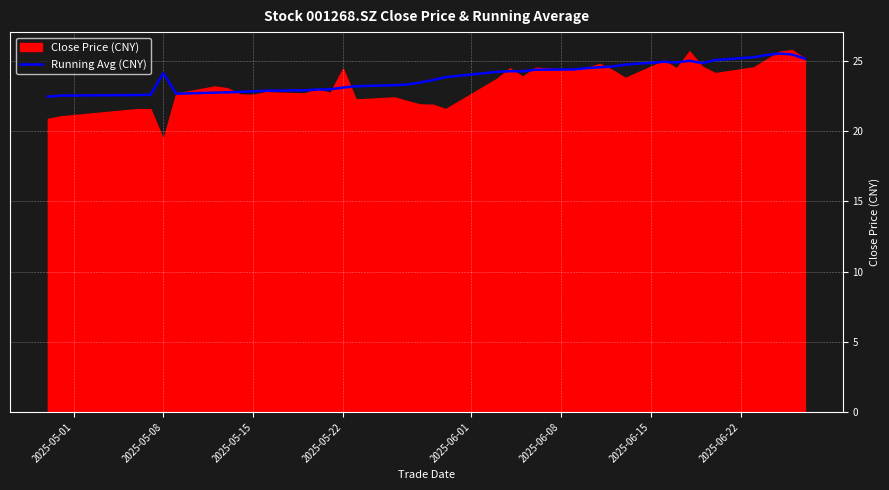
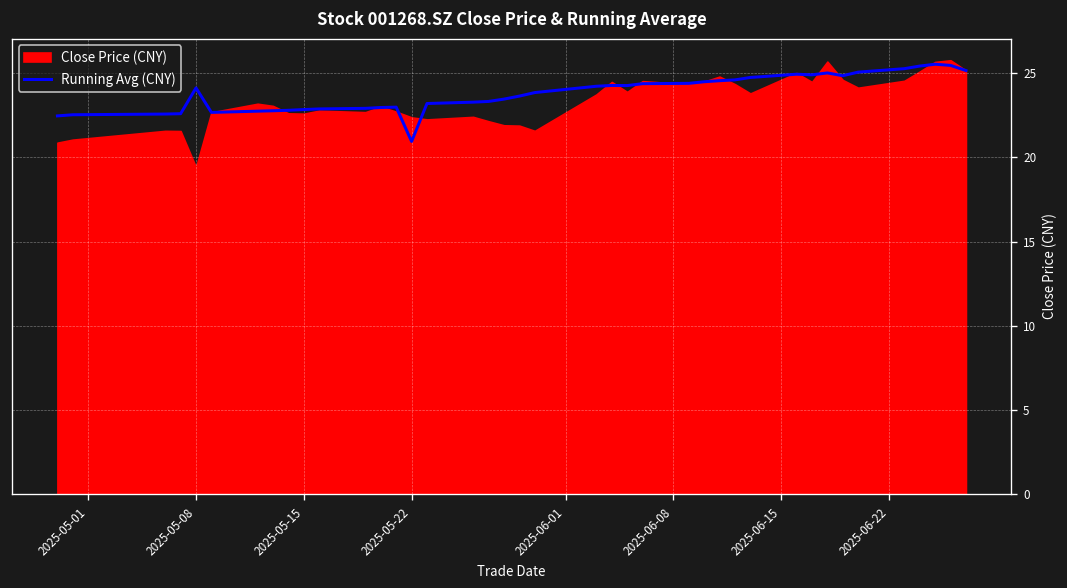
Running Avg (CNY), 2025-05-22: 23.1 -> 20.9
Close Price (CNY), 2025-05-22: 24.4 -> 22.4
